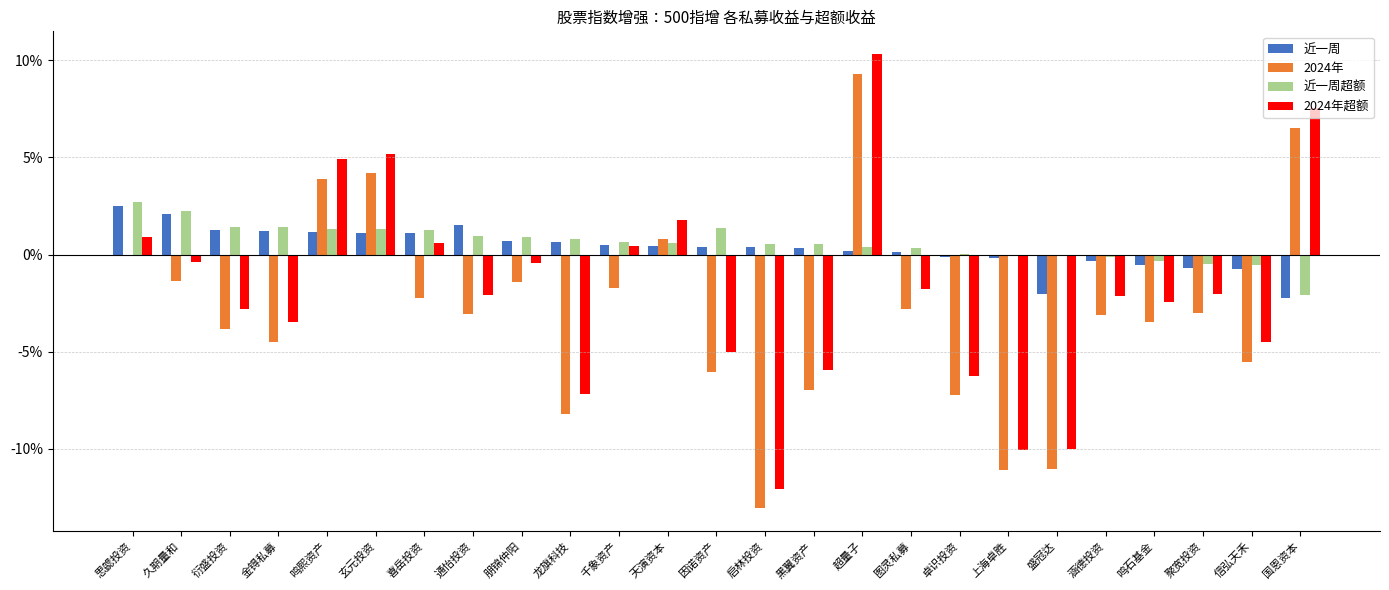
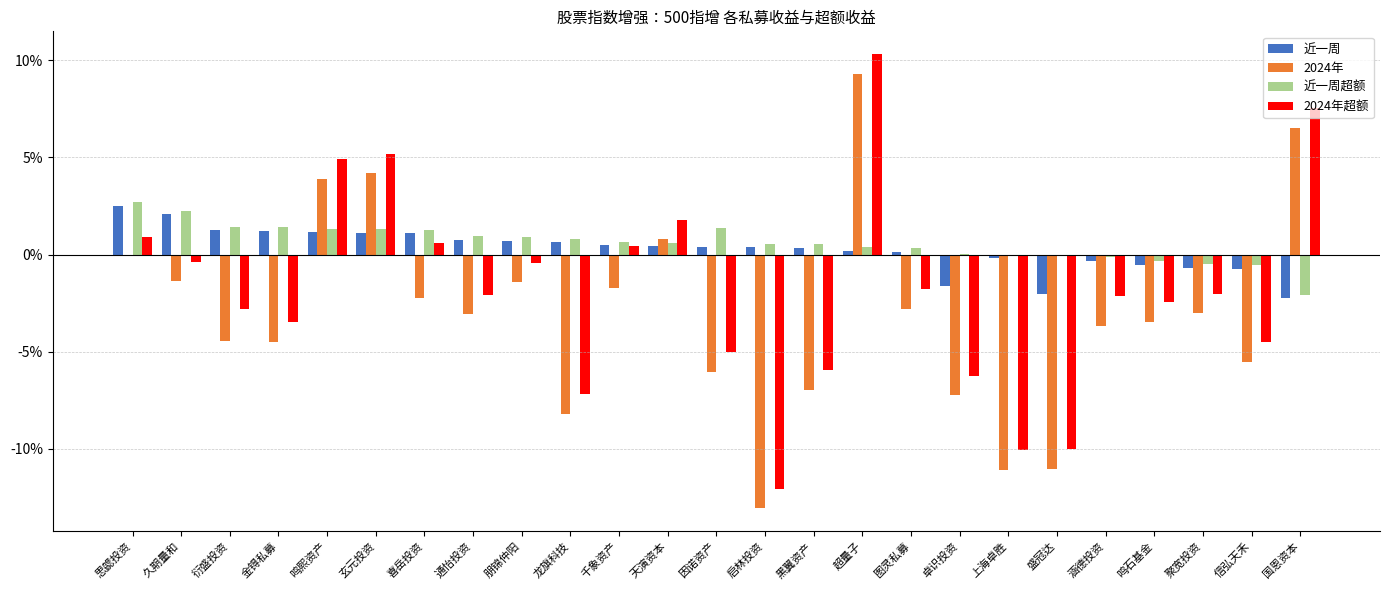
2024年, 衍盛投资: -3.8% -> -4.4%
近一周, 通怡投资: 1.5% -> 0.7%
近一周, 卓识投资: -0.1% -> -1.6%
2024年, 涵德投资: -3.1% -> -3.7%
